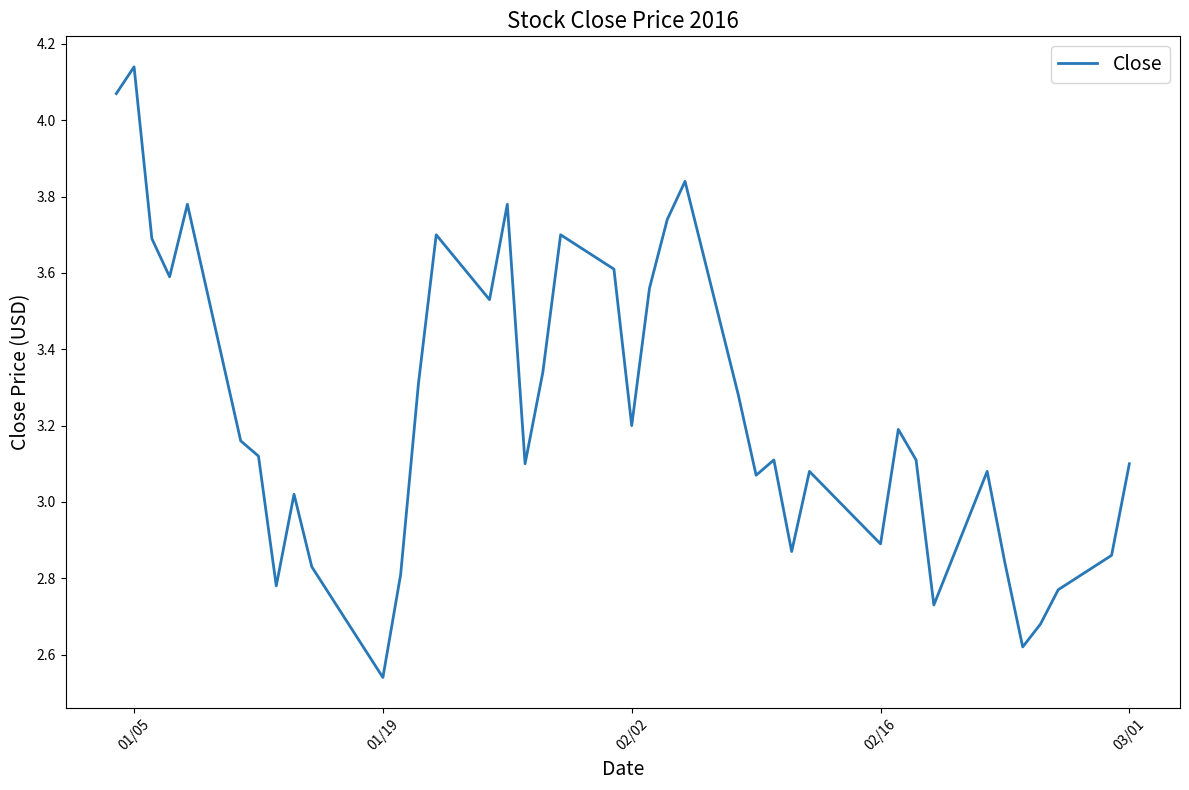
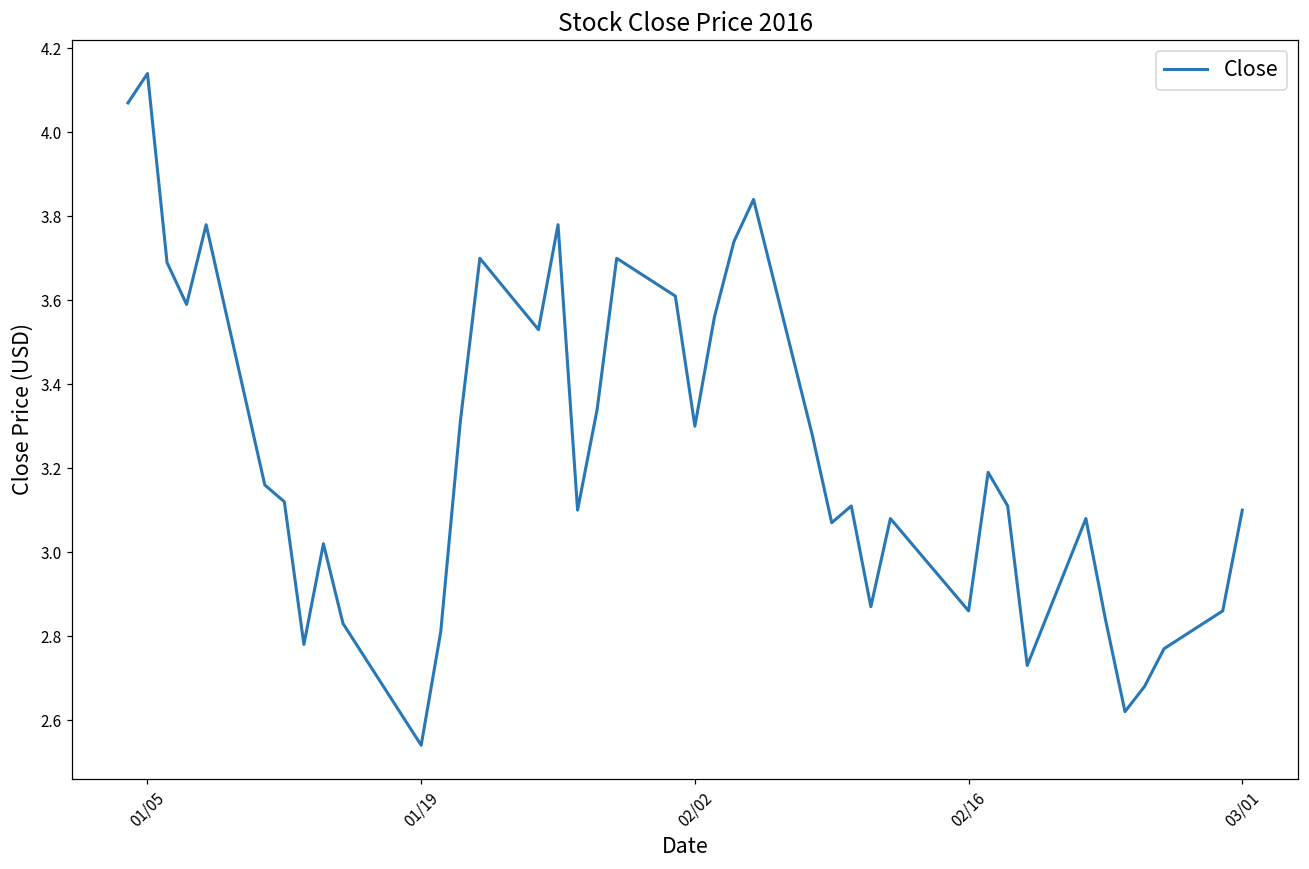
02/02: 3.2 -> 3.3
02/16: 2.89 -> 2.86
